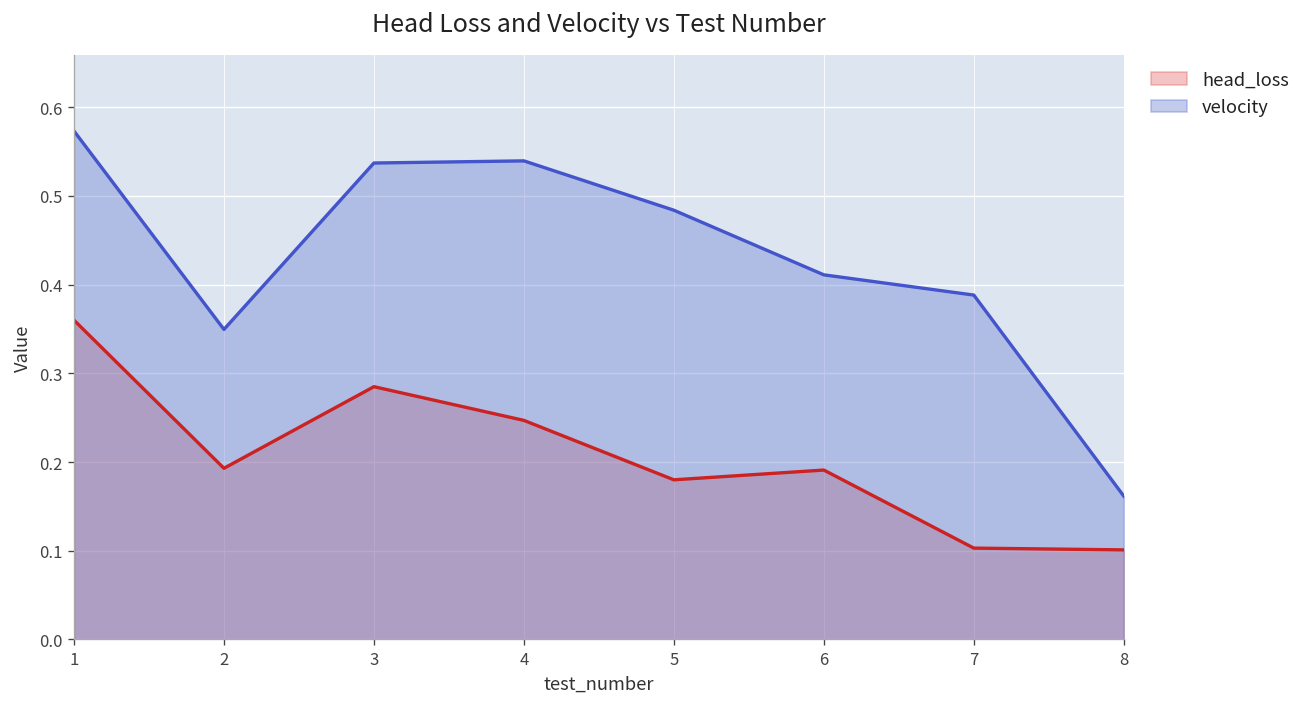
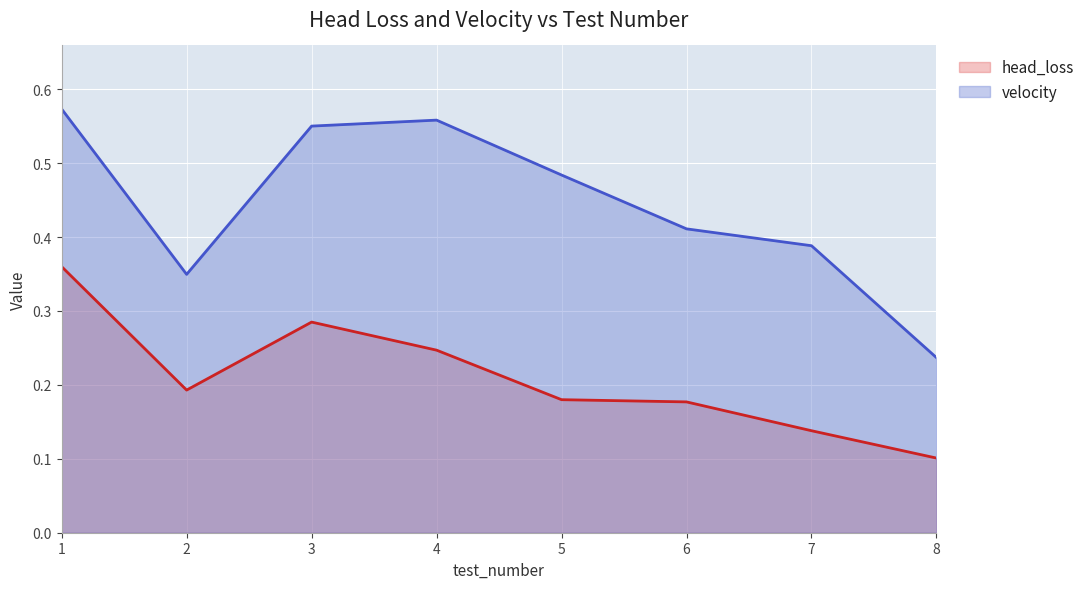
velocity, 3: 0.54 -> 0.55
velocity, 4: 0.54 -> 0.56
head_loss, 6: 0.19 -> 0.18
head_loss, 7: 0.10 -> 0.14
velocity, 8: 0.16 -> 0.24
